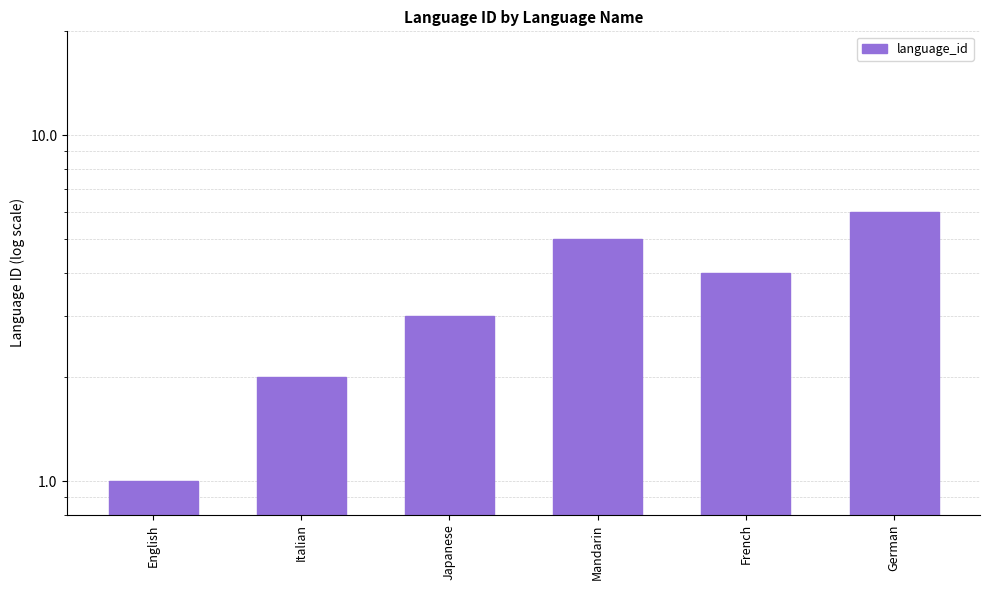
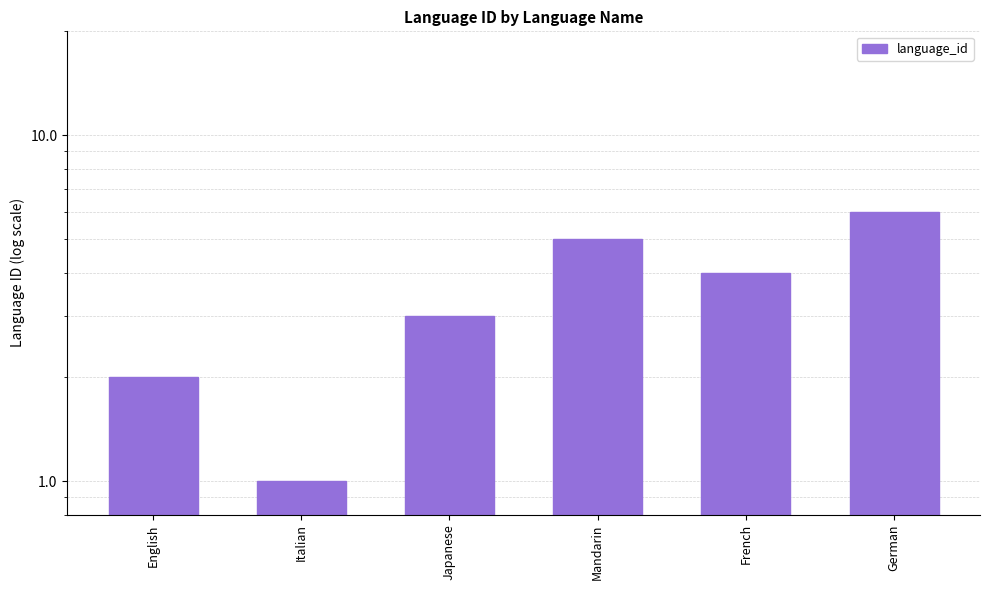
English: 1 -> 2
Italian: 2 -> 1
